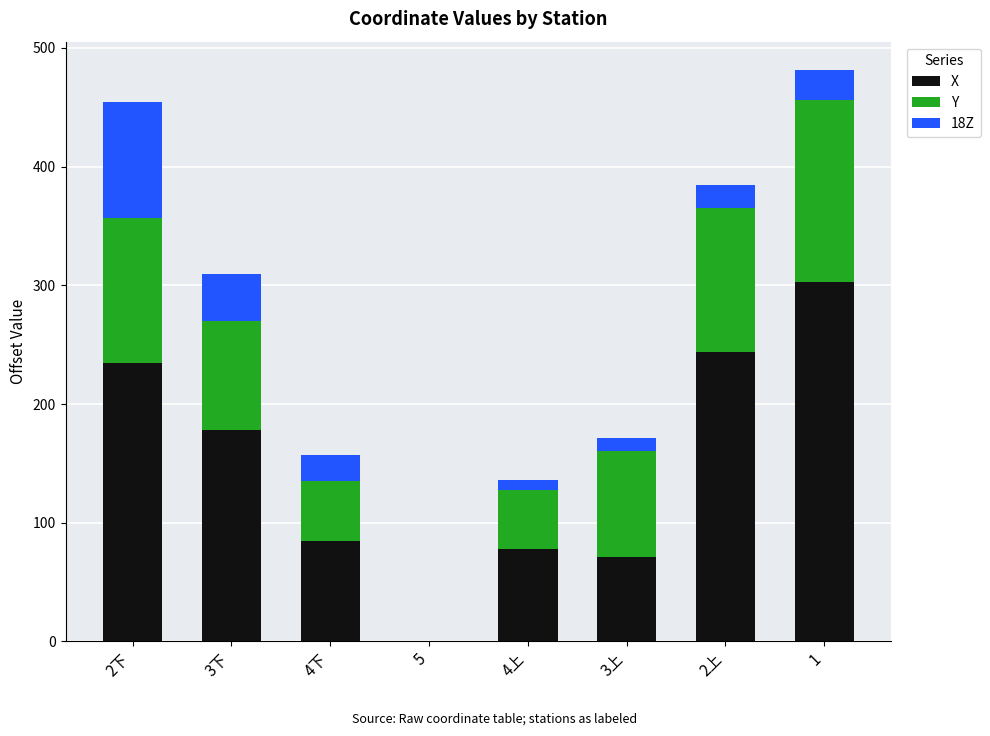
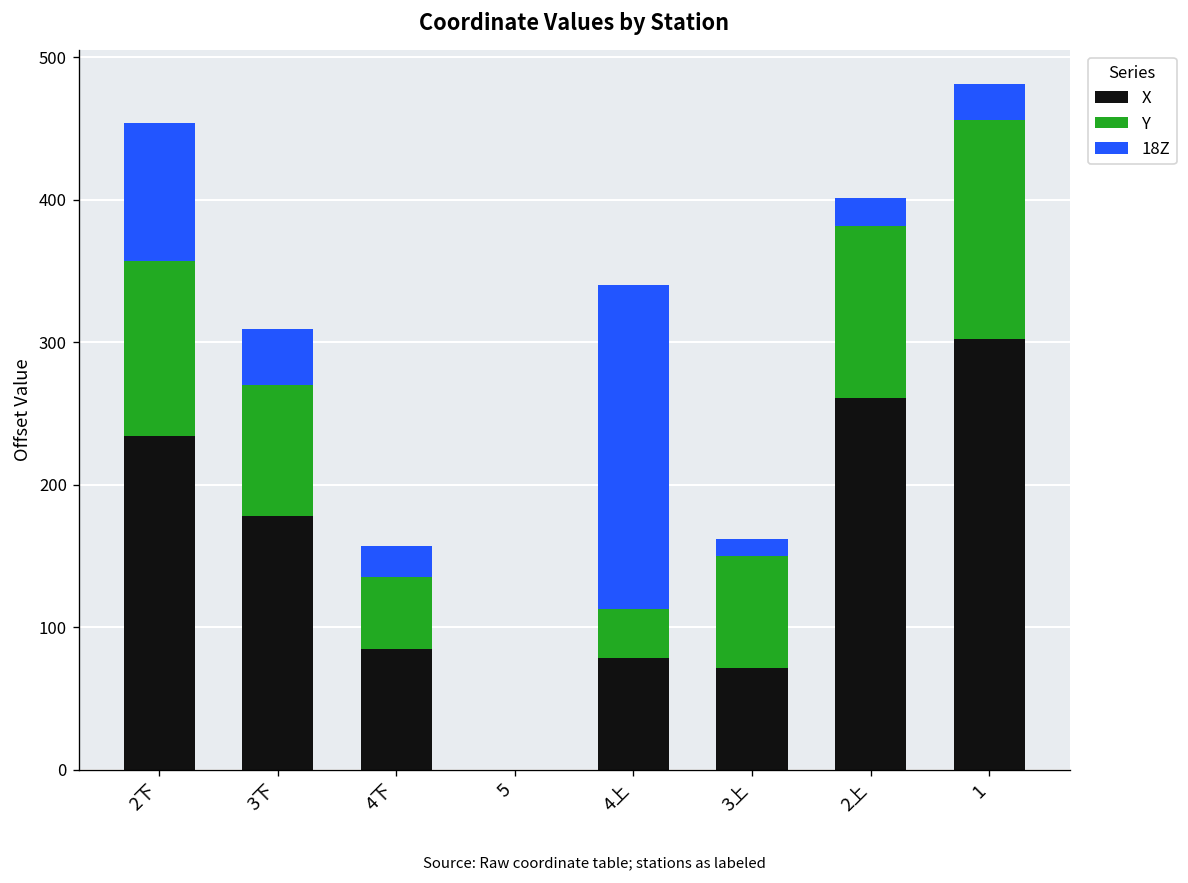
Y, 4上: 49 -> 34
18Z, 4上: 8 -> 228
Y, 3上: 89 -> 79
X, 2上: 244 -> 261
